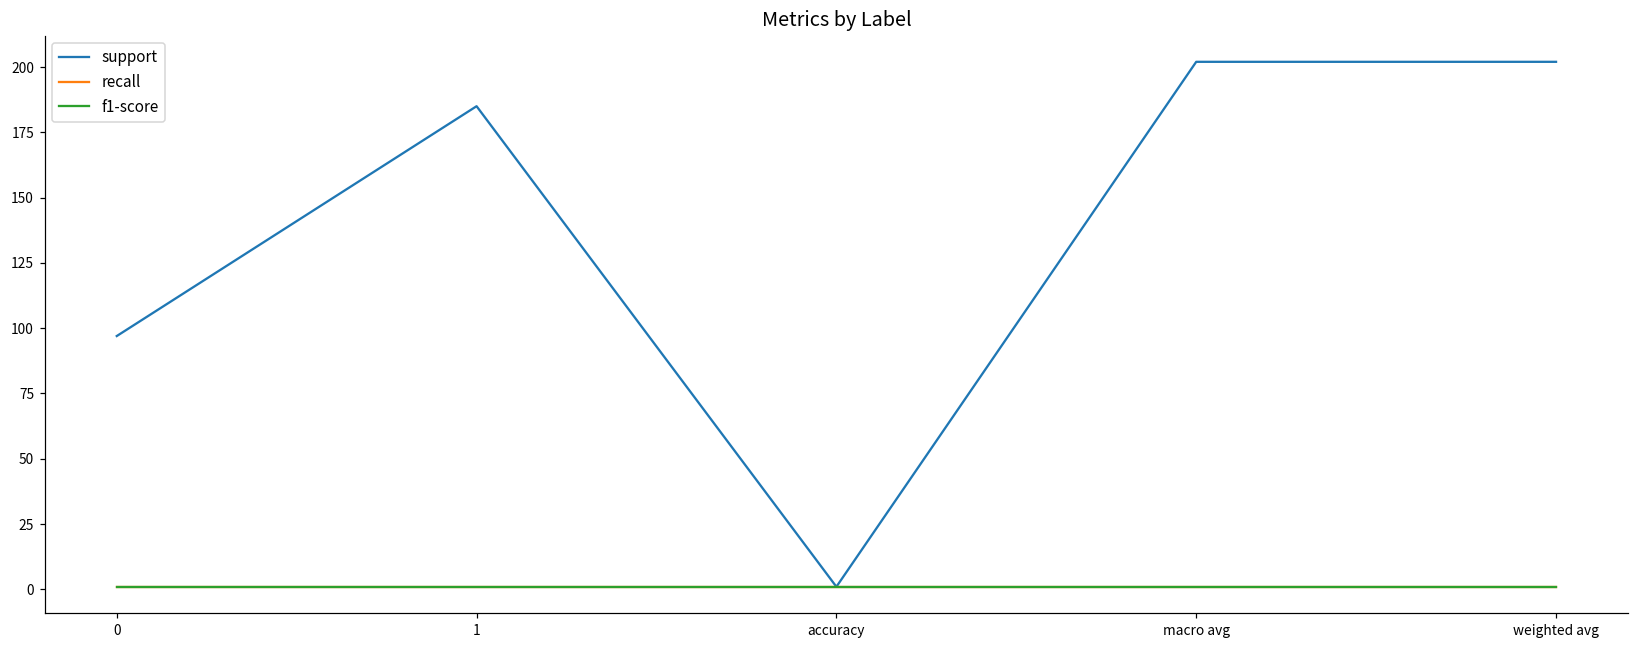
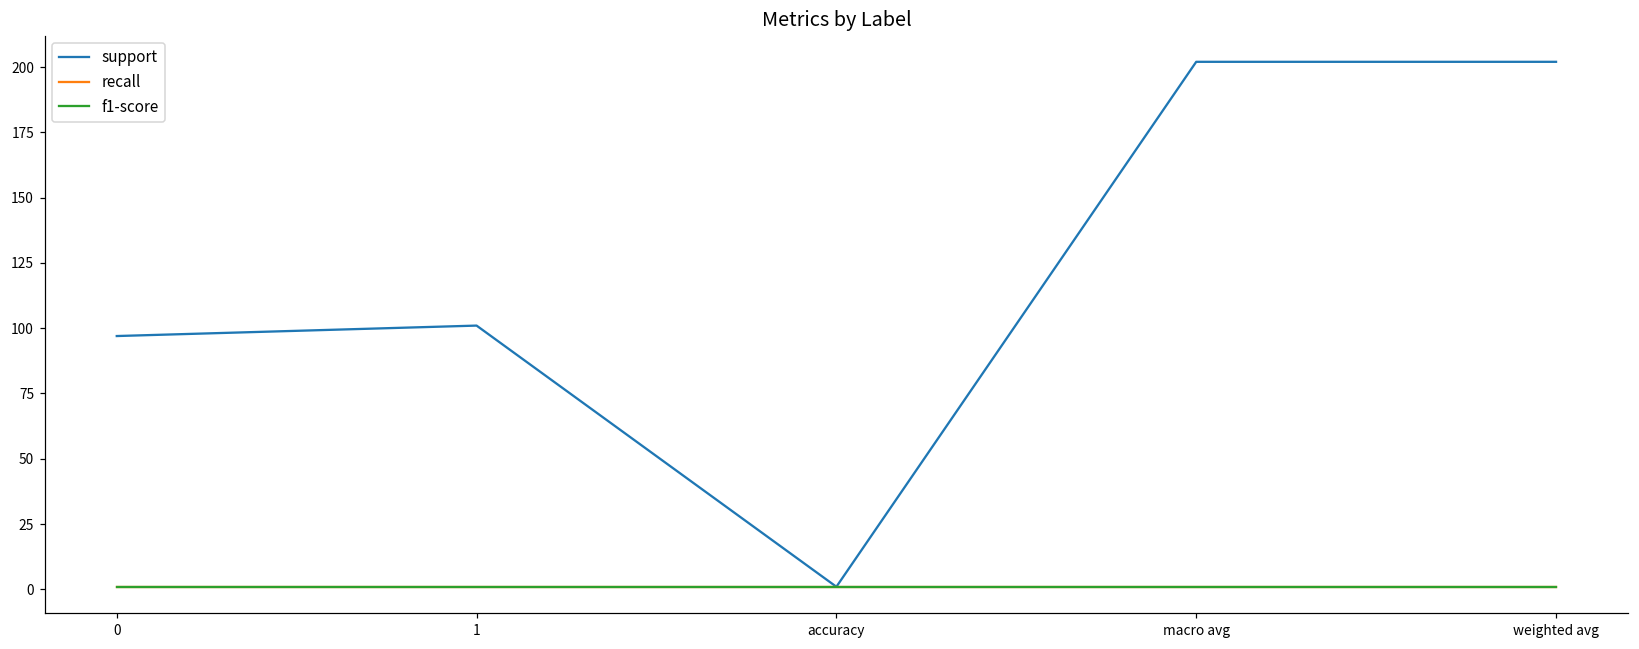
support, 1: 185 -> 101
